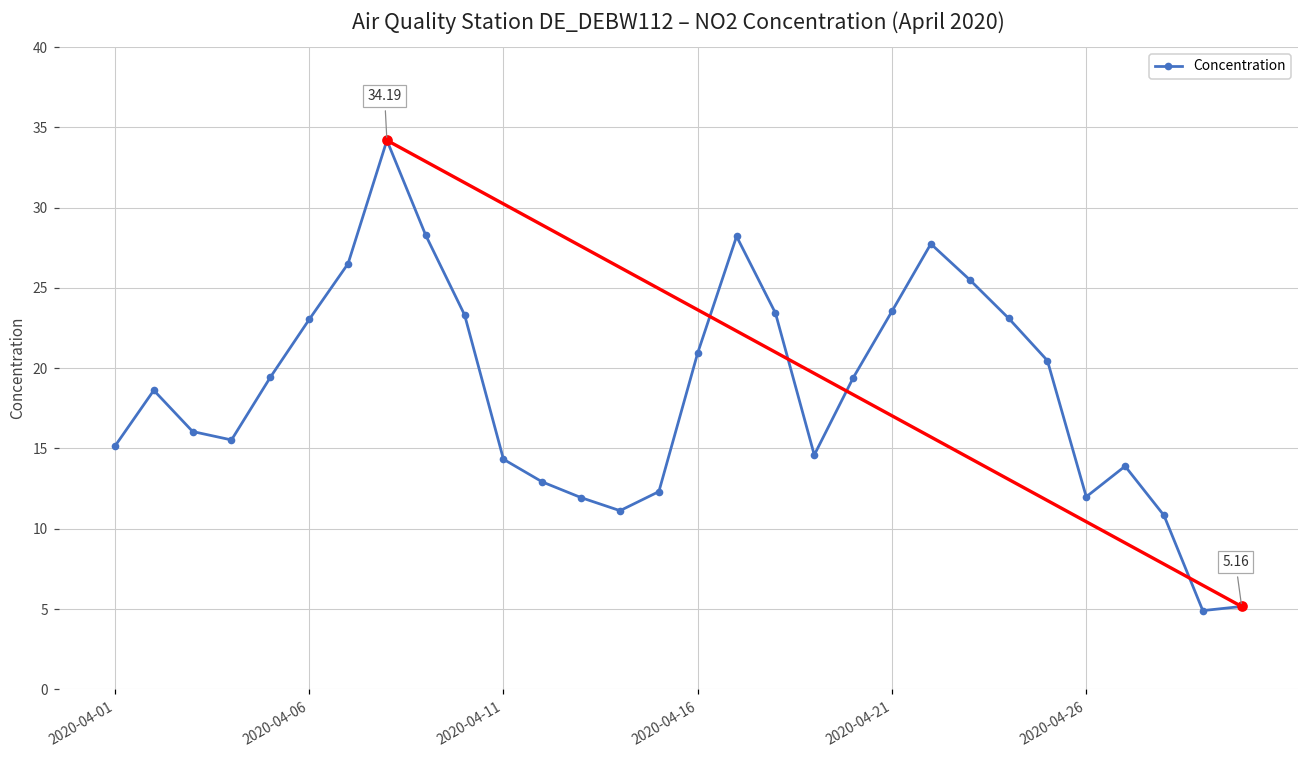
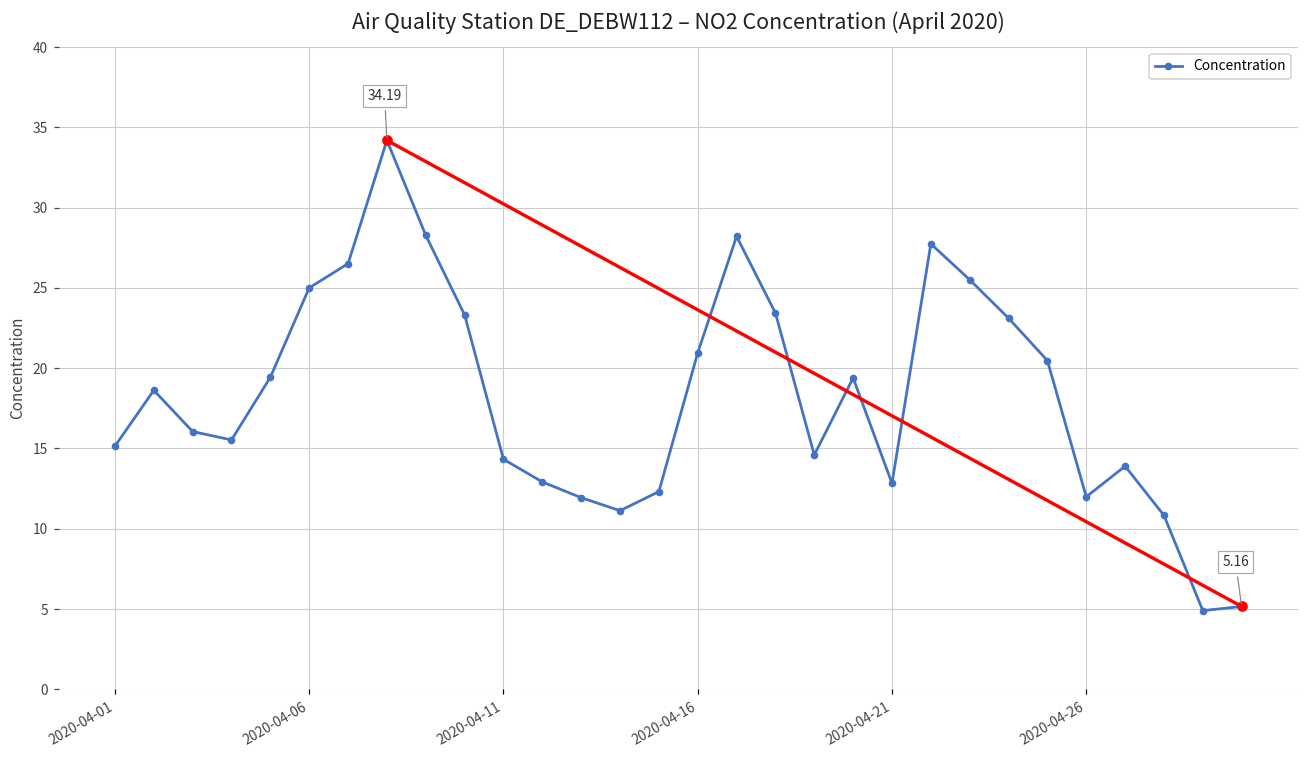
Concentration, 2020-04-06: 23.0 -> 25.0
Concentration, 2020-04-21: 23.5 -> 12.8
